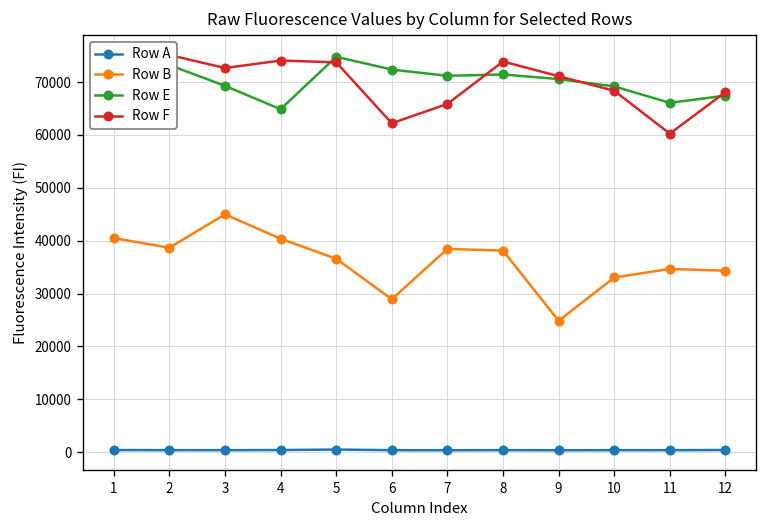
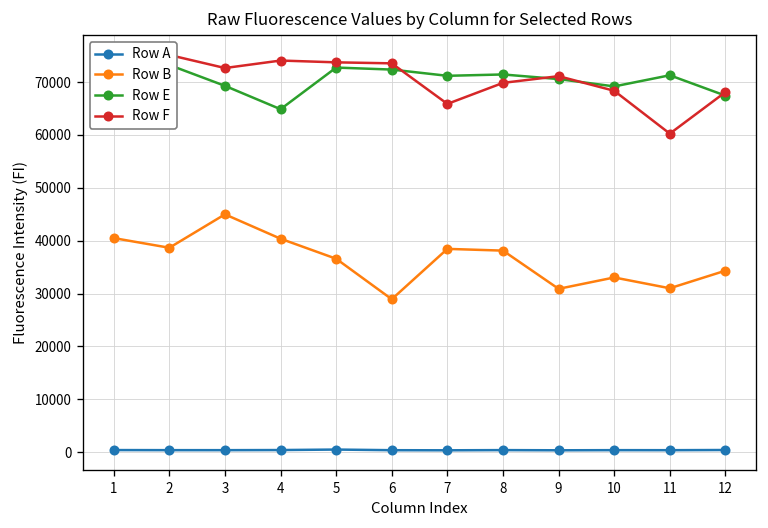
Row E, 5: 75000 -> 73000
Row F, 6: 62000 -> 74000
Row F, 8: 74000 -> 70000
Row B, 9: 25000 -> 31000
Row B, 11: 35000 -> 31000
Row E, 11: 66000 -> 71000
